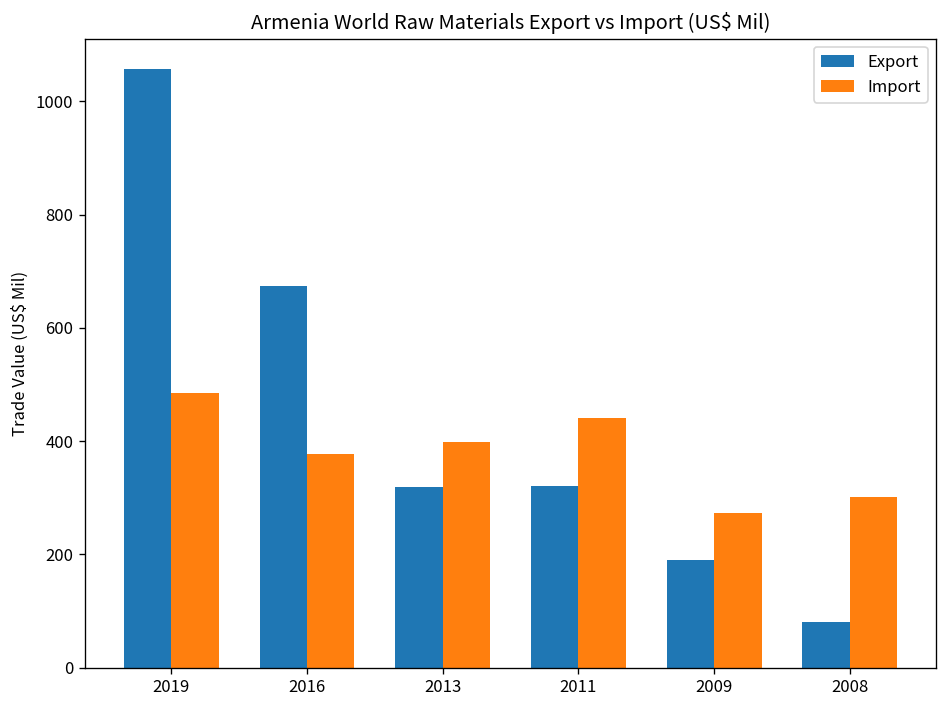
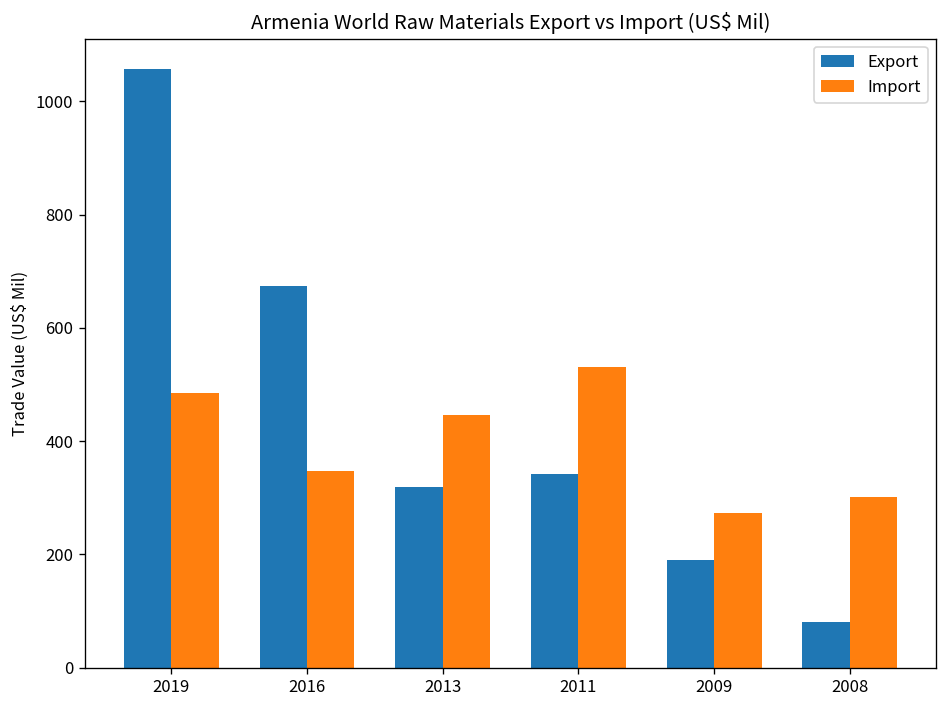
Import, 2016: 380 -> 350
Import, 2013: 400 -> 450
Export, 2011: 320 -> 340
Import, 2011: 440 -> 530
